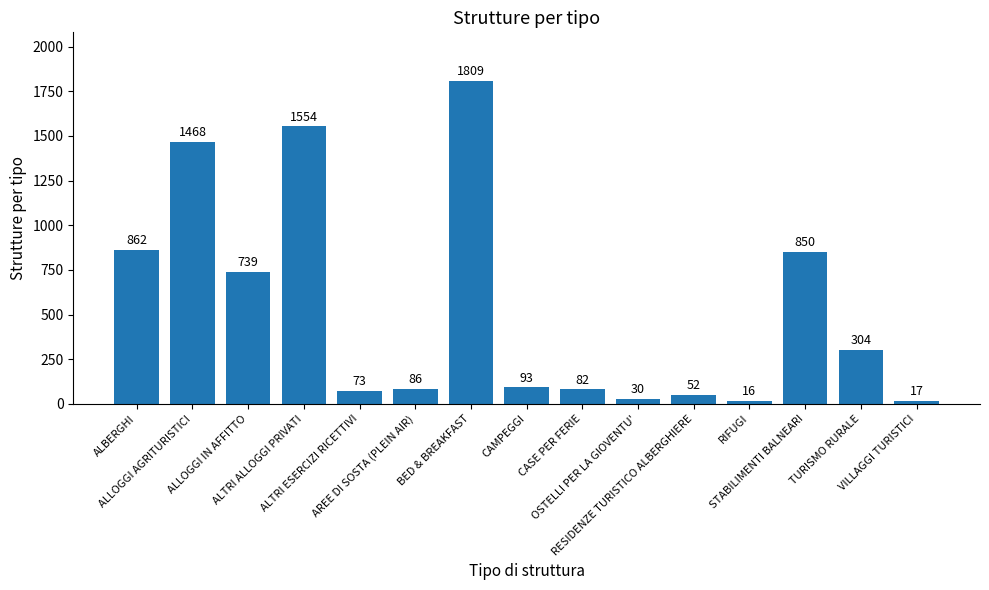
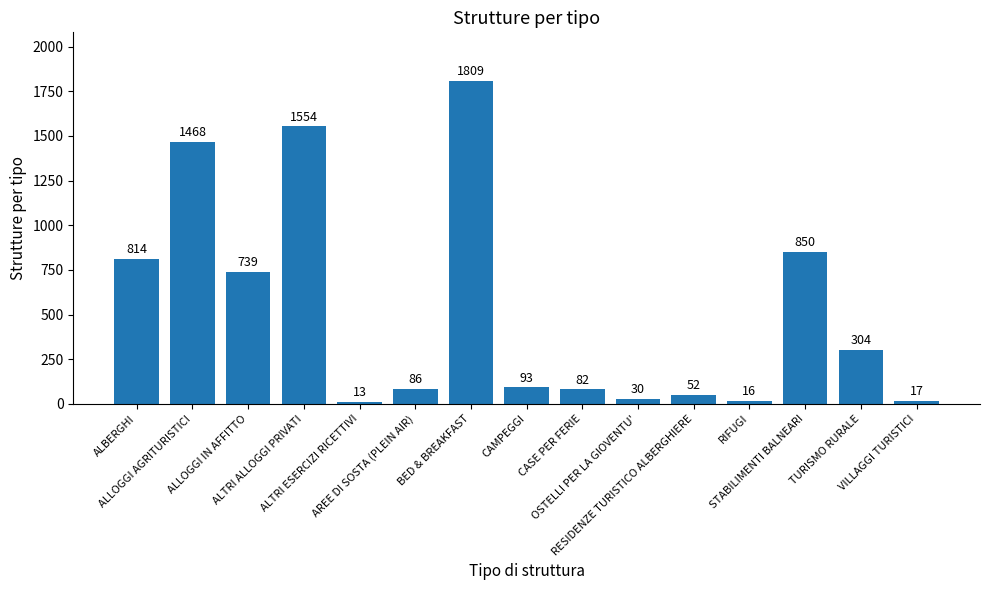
ALBERGHI: 862 -> 814
ALTRI ESERCIZI RICETTIVI: 73 -> 13
